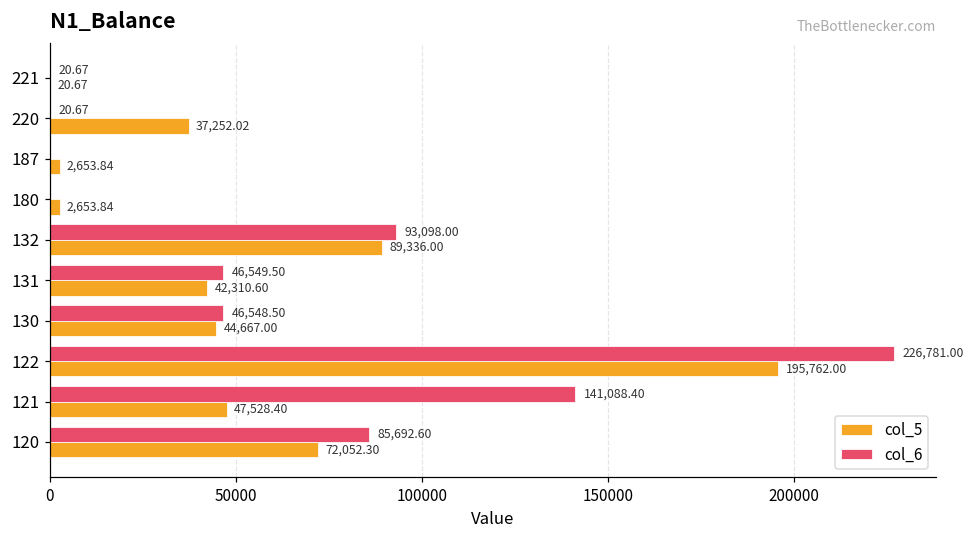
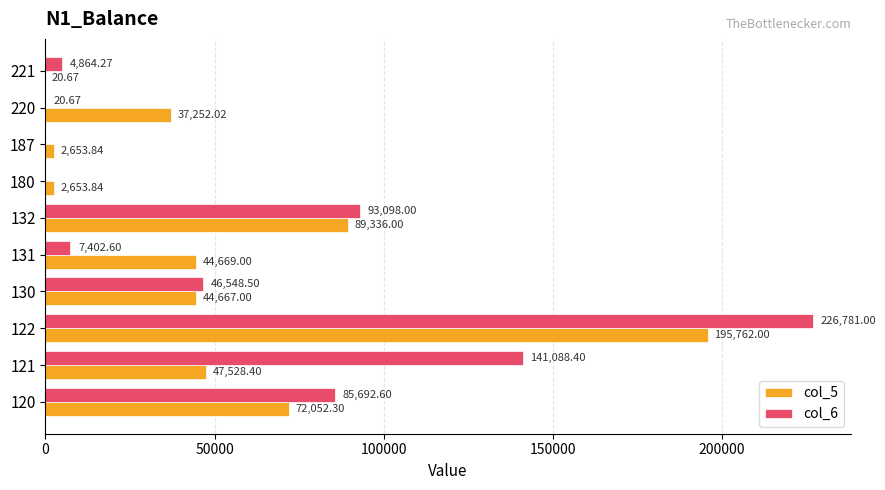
col_6, 221: 20.67 -> 4,864.27
col_6, 131: 46,549.50 -> 7,402.60
col_5, 131: 42,310.60 -> 44,669.00
